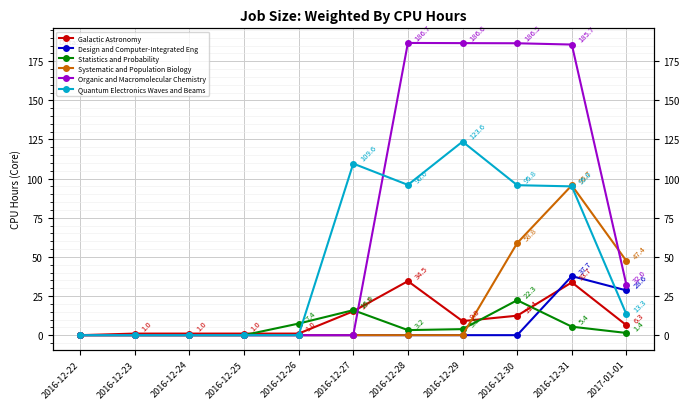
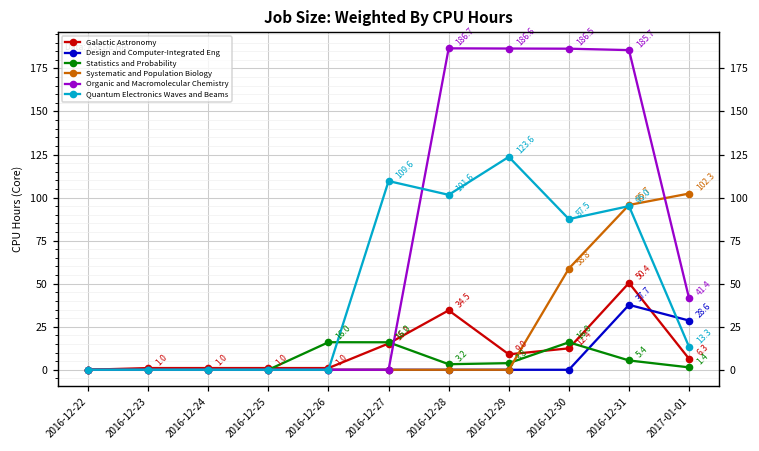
Statistics and Probability, 2016-12-26: 7.4 -> 16.0
Quantum Electronics Waves and Beams, 2016-12-28: 96.0 -> 101.6
Statistics and Probability, 2016-12-30: 22.3 -> 16.0
Quantum Electronics Waves and Beams, 2016-12-30: 95.8 -> 87.5
Galactic Astronomy, 2016-12-31: 33.7 -> 50.4
Systematic and Population Biology, 2017-01-01: 47.4 -> 102.3
Organic and Macromolecular Chemistry, 2017-01-01: 32.0 -> 41.4
